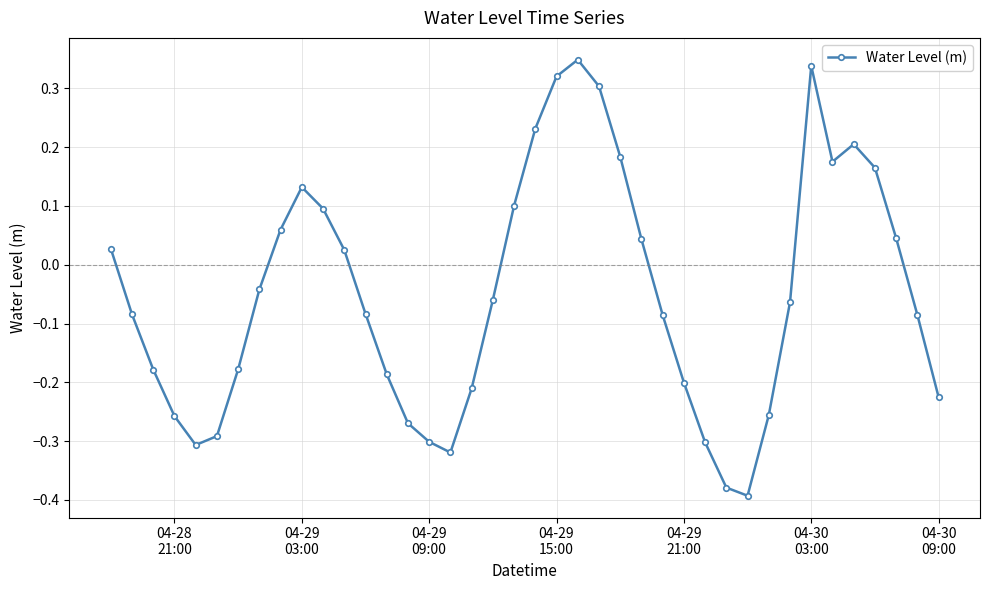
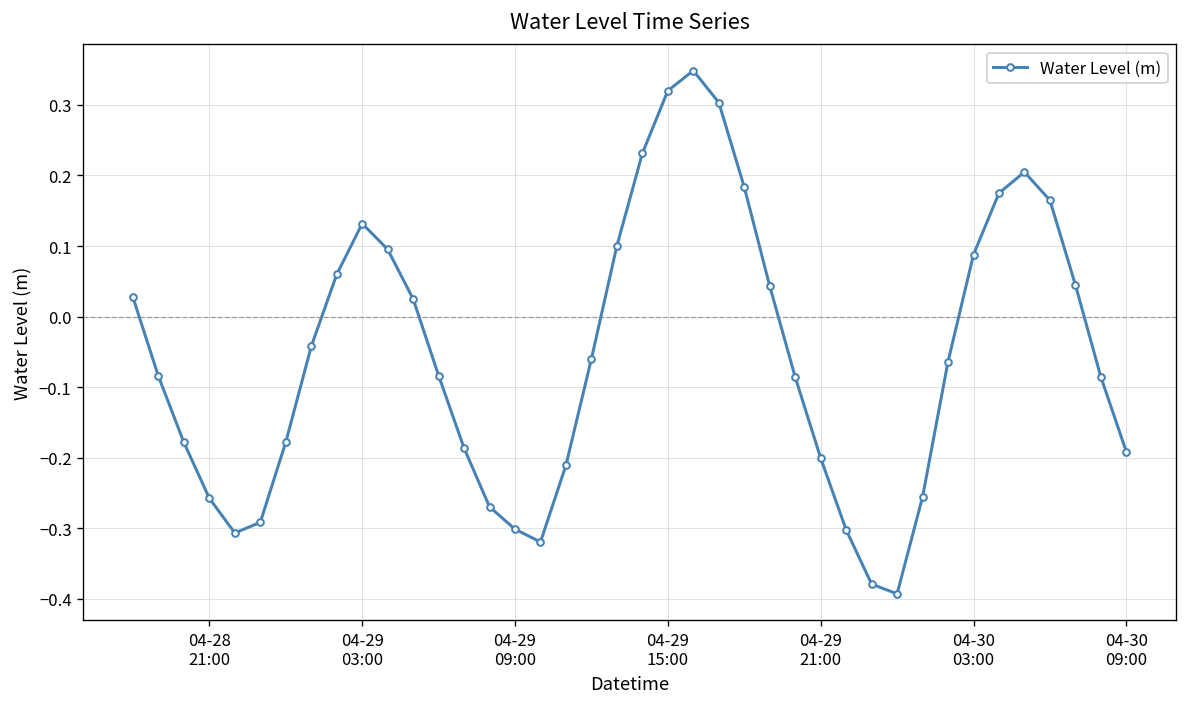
04-30 03:00: 0.34 -> 0.09
04-30 09:00: -0.23 -> -0.19
